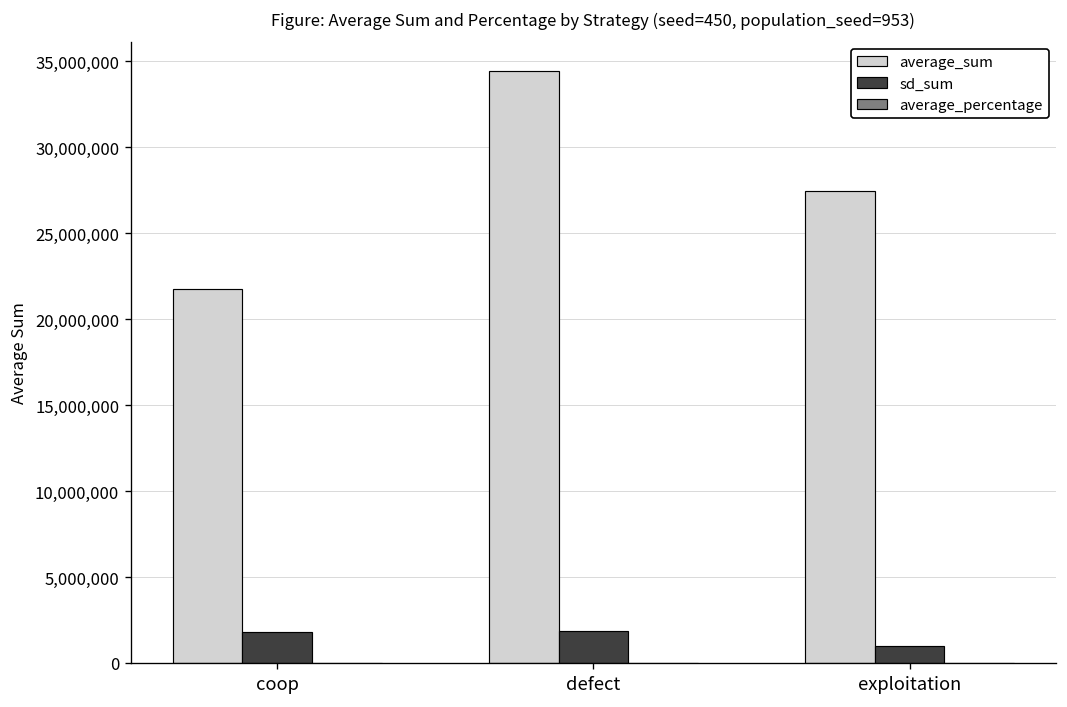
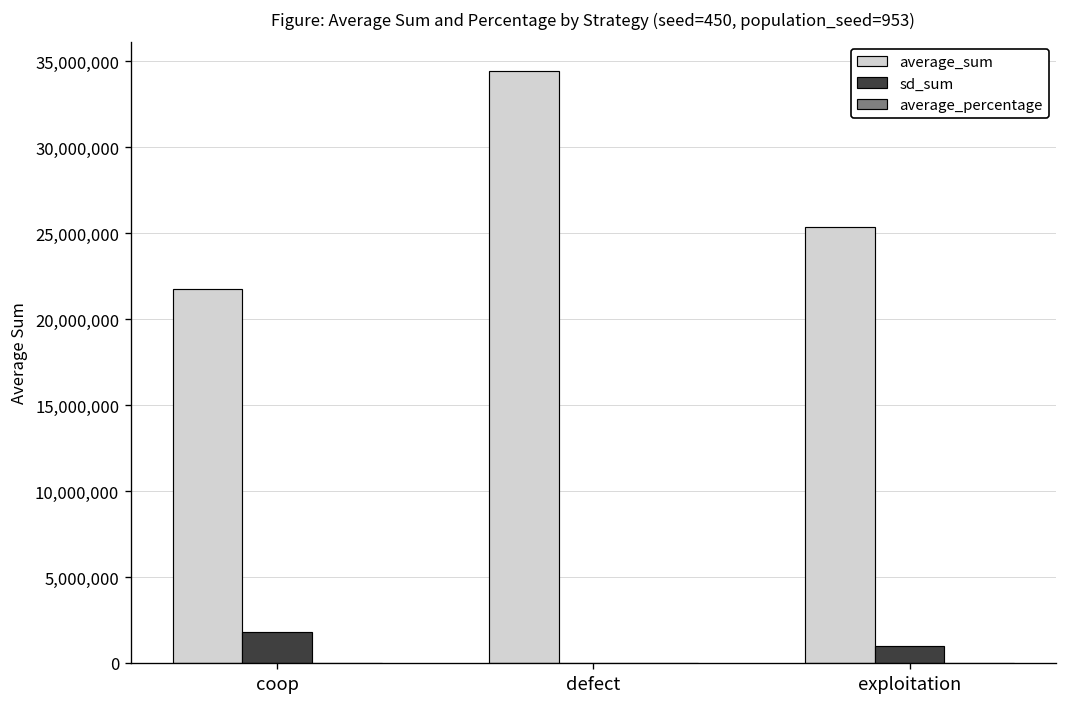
sd_sum, defect: 1,800,000 -> 0
average_sum, exploitation: 27,500,000 -> 25,300,000
